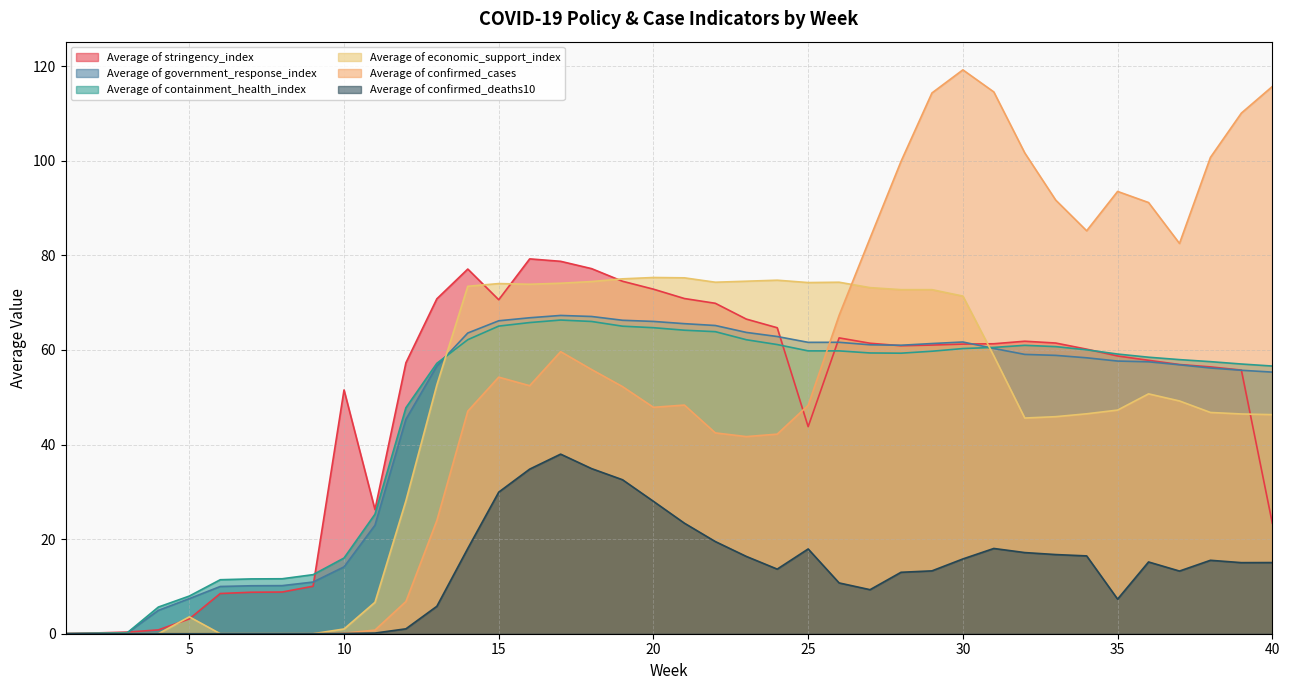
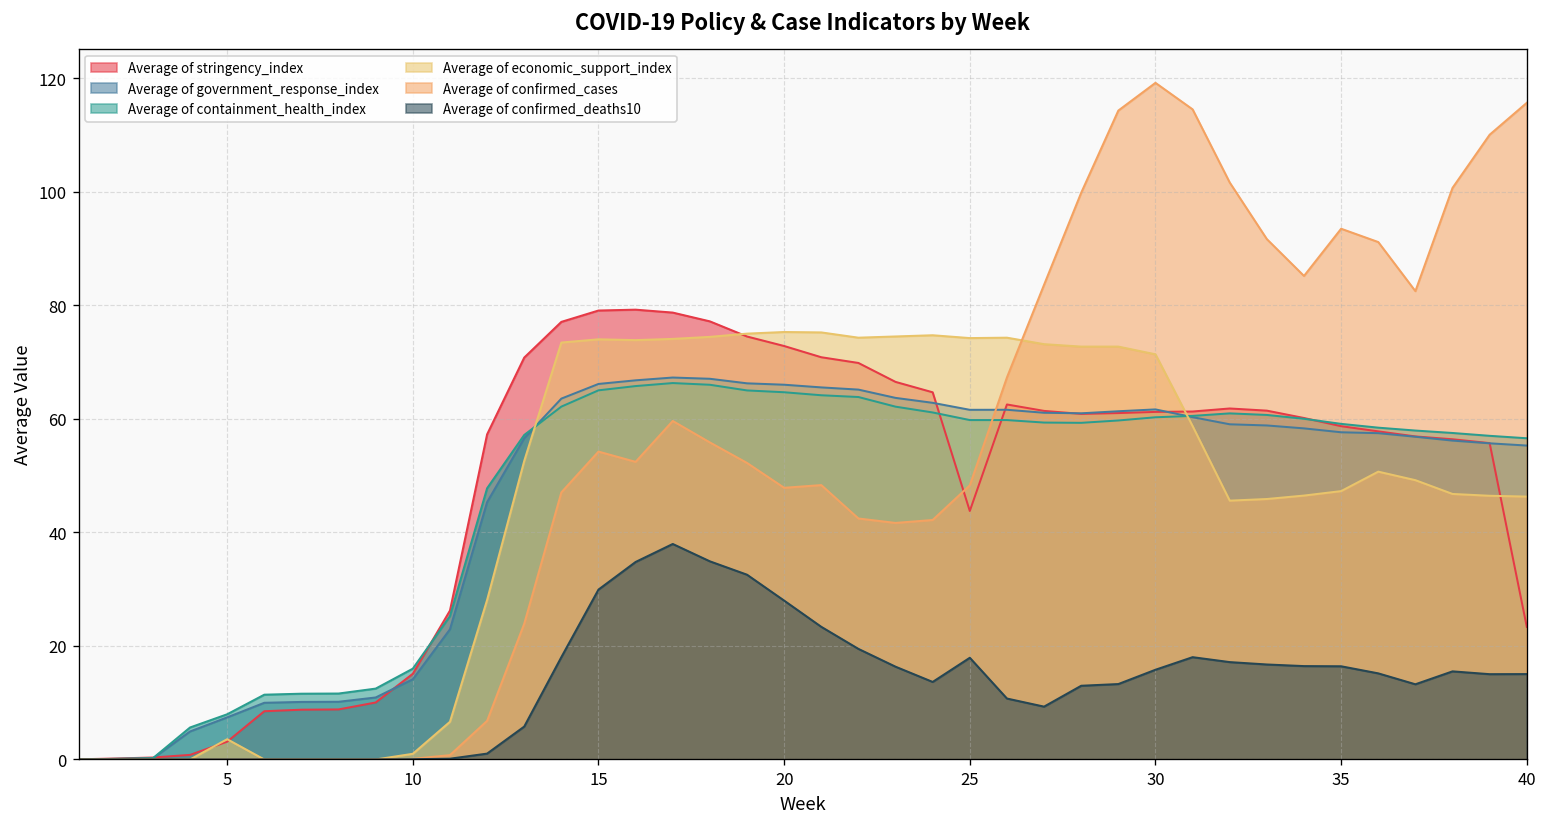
Average of stringency_index, 10: 52 -> 15
Average of stringency_index, 15: 71 -> 79
Average of confirmed_deaths10, 35: 7 -> 16
